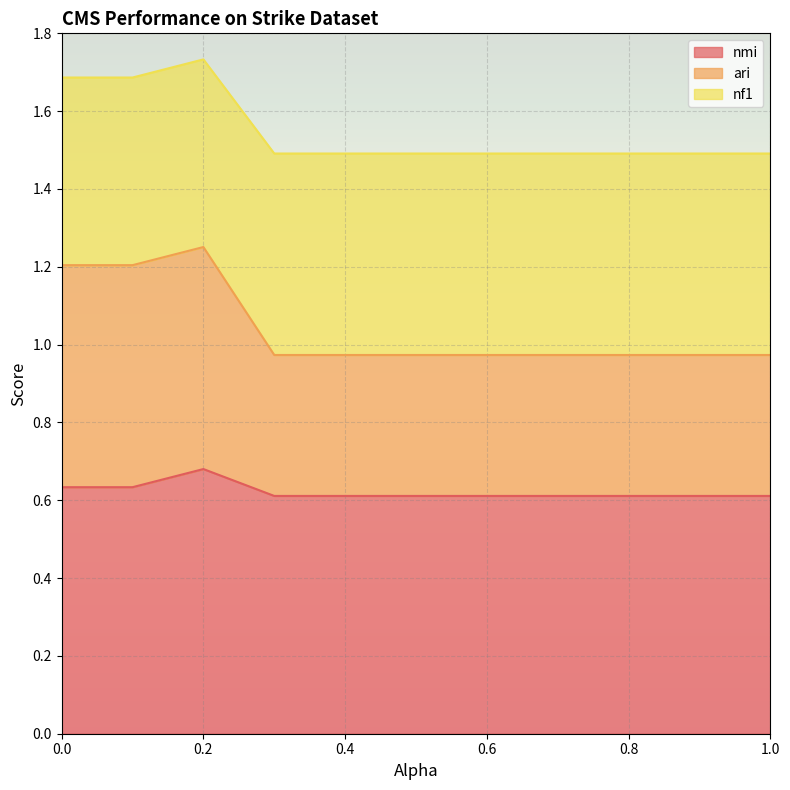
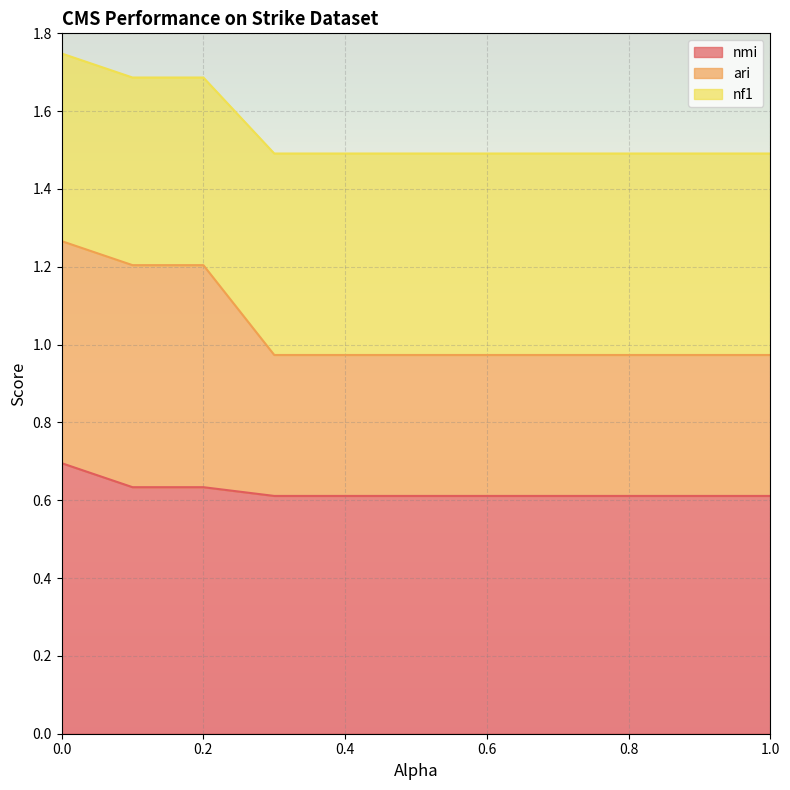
nmi, 0.0: 0.63 -> 0.70
nmi, 0.2: 0.68 -> 0.63
